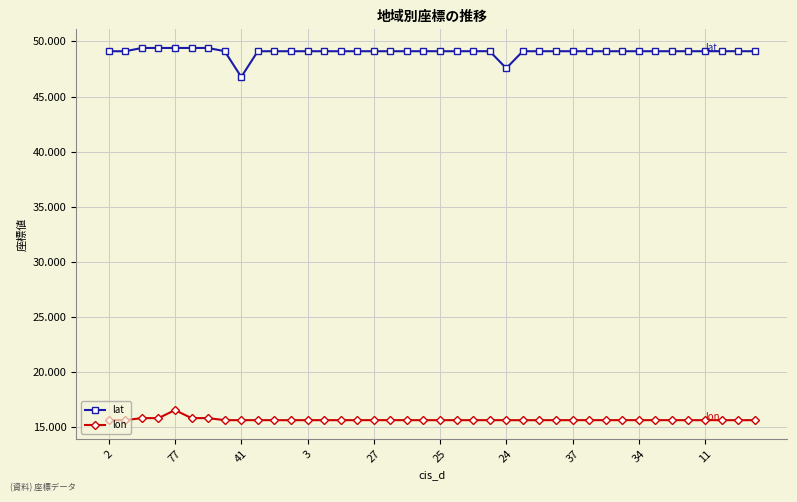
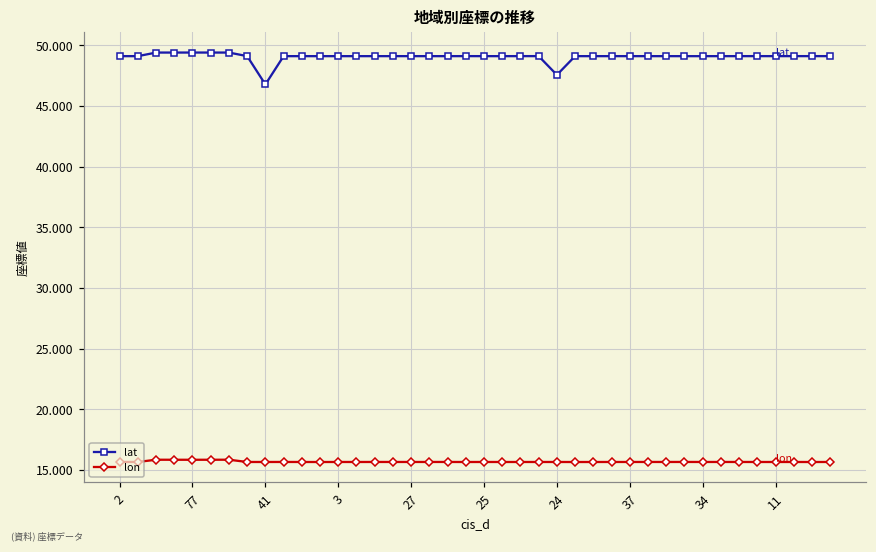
lon, 77: 16.6 -> 15.8
